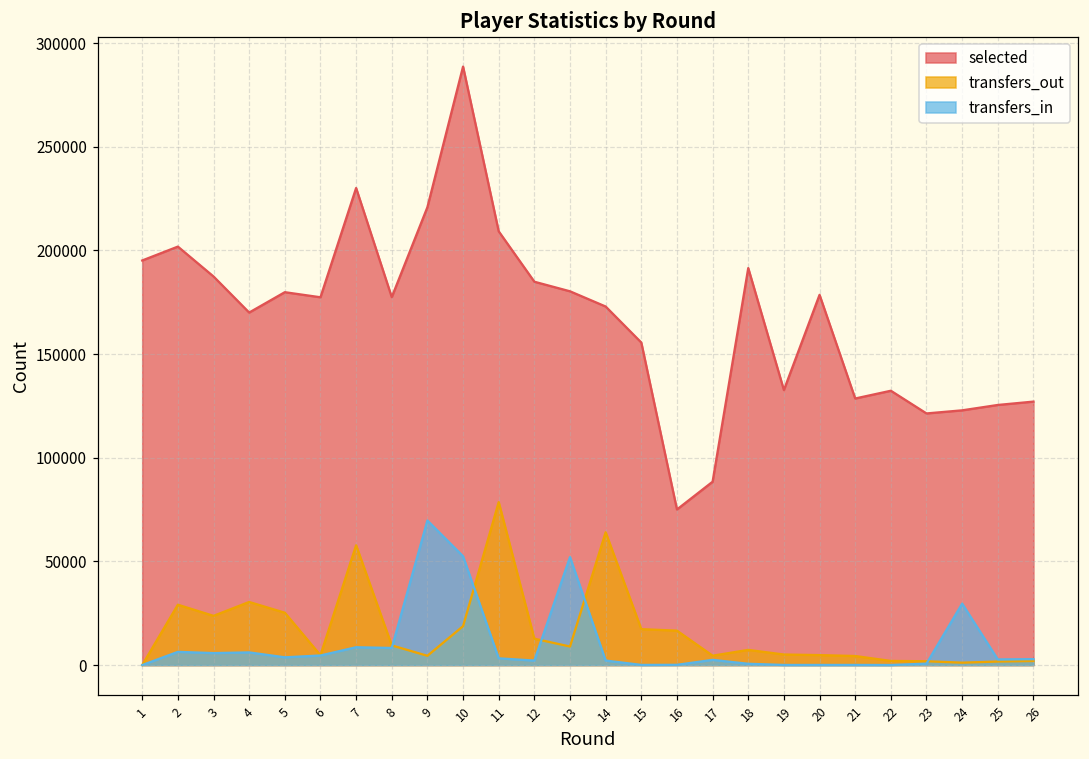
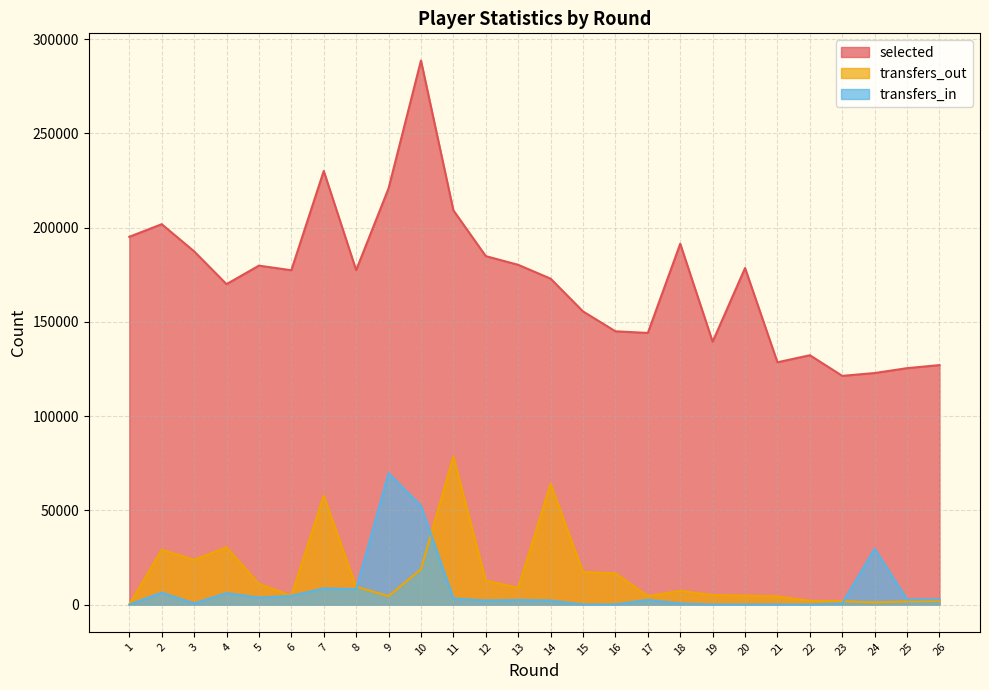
transfers_in, 3: 6000 -> 1000
transfers_out, 5: 25000 -> 11000
transfers_in, 13: 52000 -> 2000
selected, 16: 75000 -> 145000
selected, 17: 88000 -> 144000
selected, 19: 133000 -> 139000
